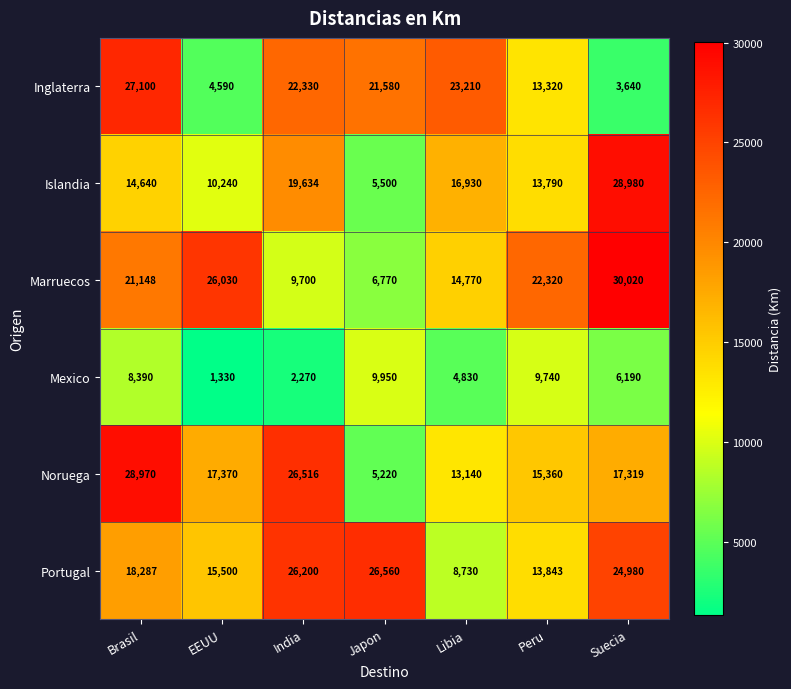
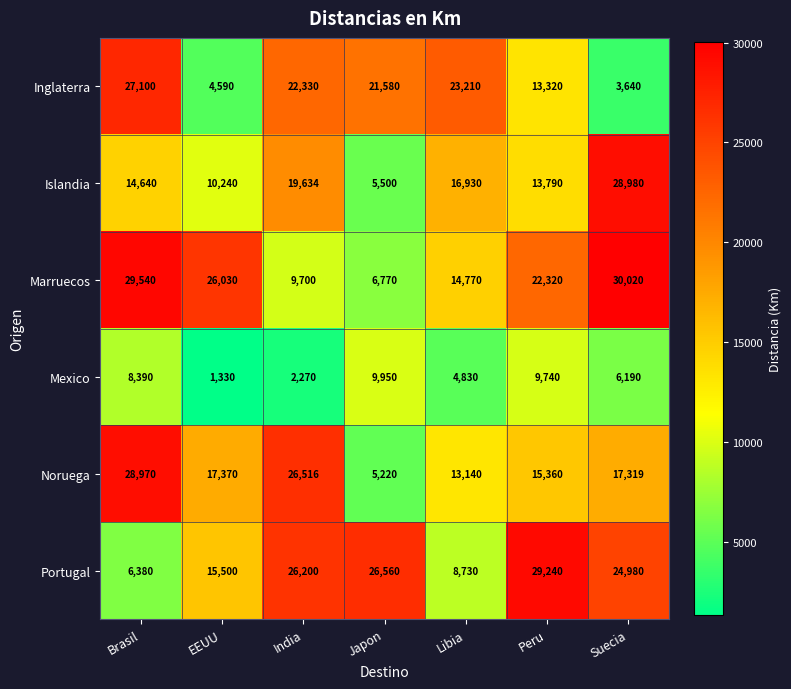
Marruecos, Brasil: 21,148 -> 29,540
Portugal, Brasil: 18,287 -> 6,380
Portugal, Peru: 13,843 -> 29,240
